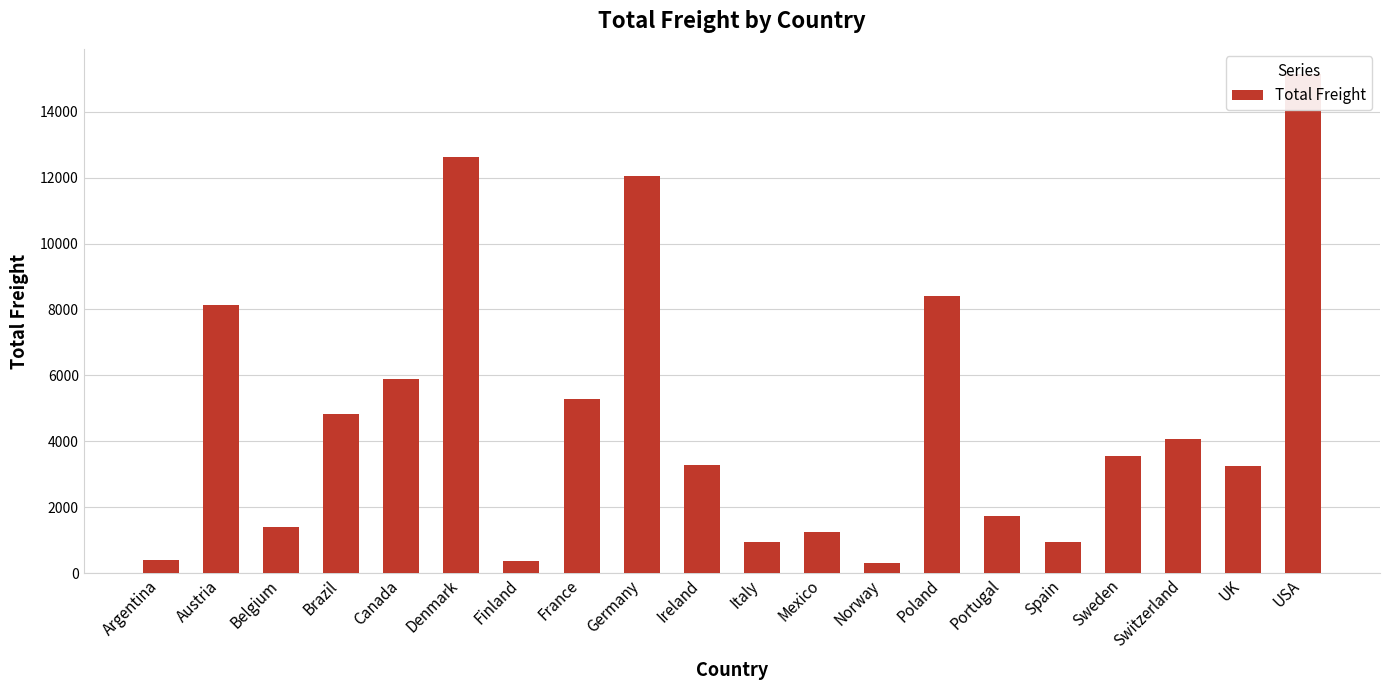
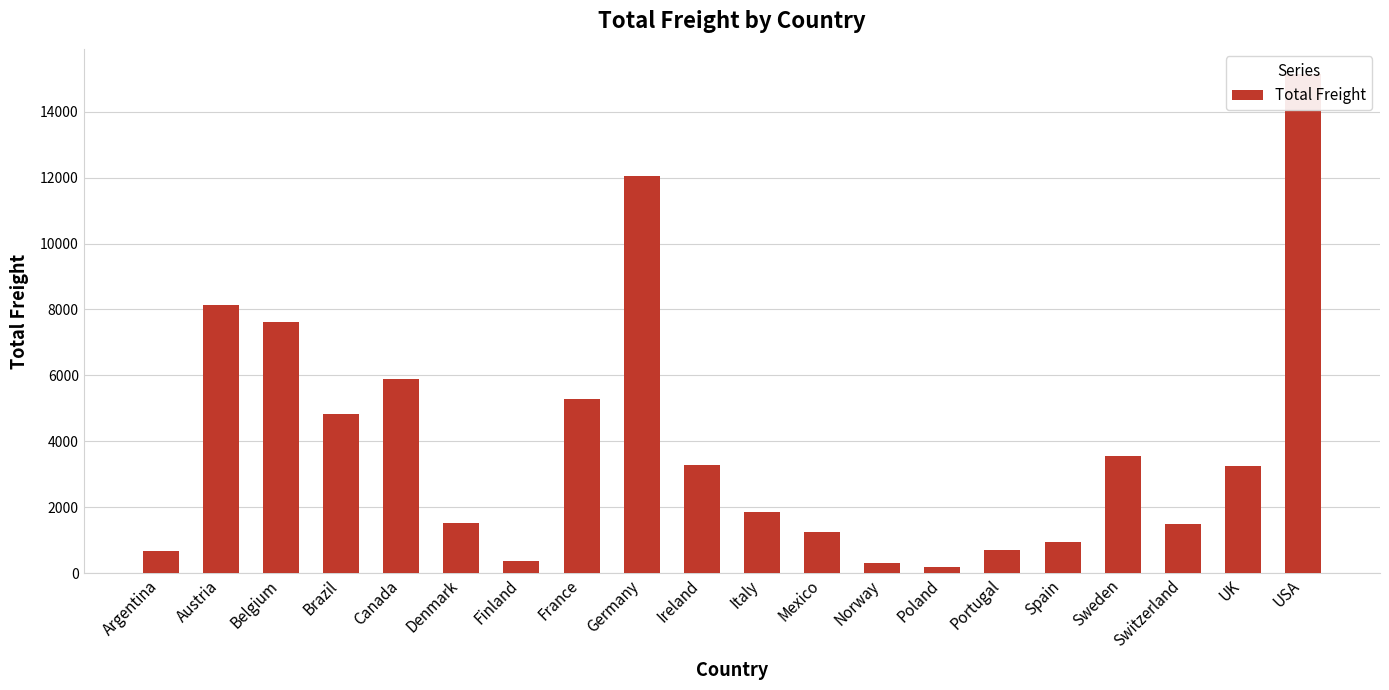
Argentina: 400 -> 700
Belgium: 1400 -> 7600
Denmark: 12600 -> 1500
Italy: 1000 -> 1900
Poland: 8400 -> 200
Portugal: 1700 -> 700
Switzerland: 4100 -> 1500
